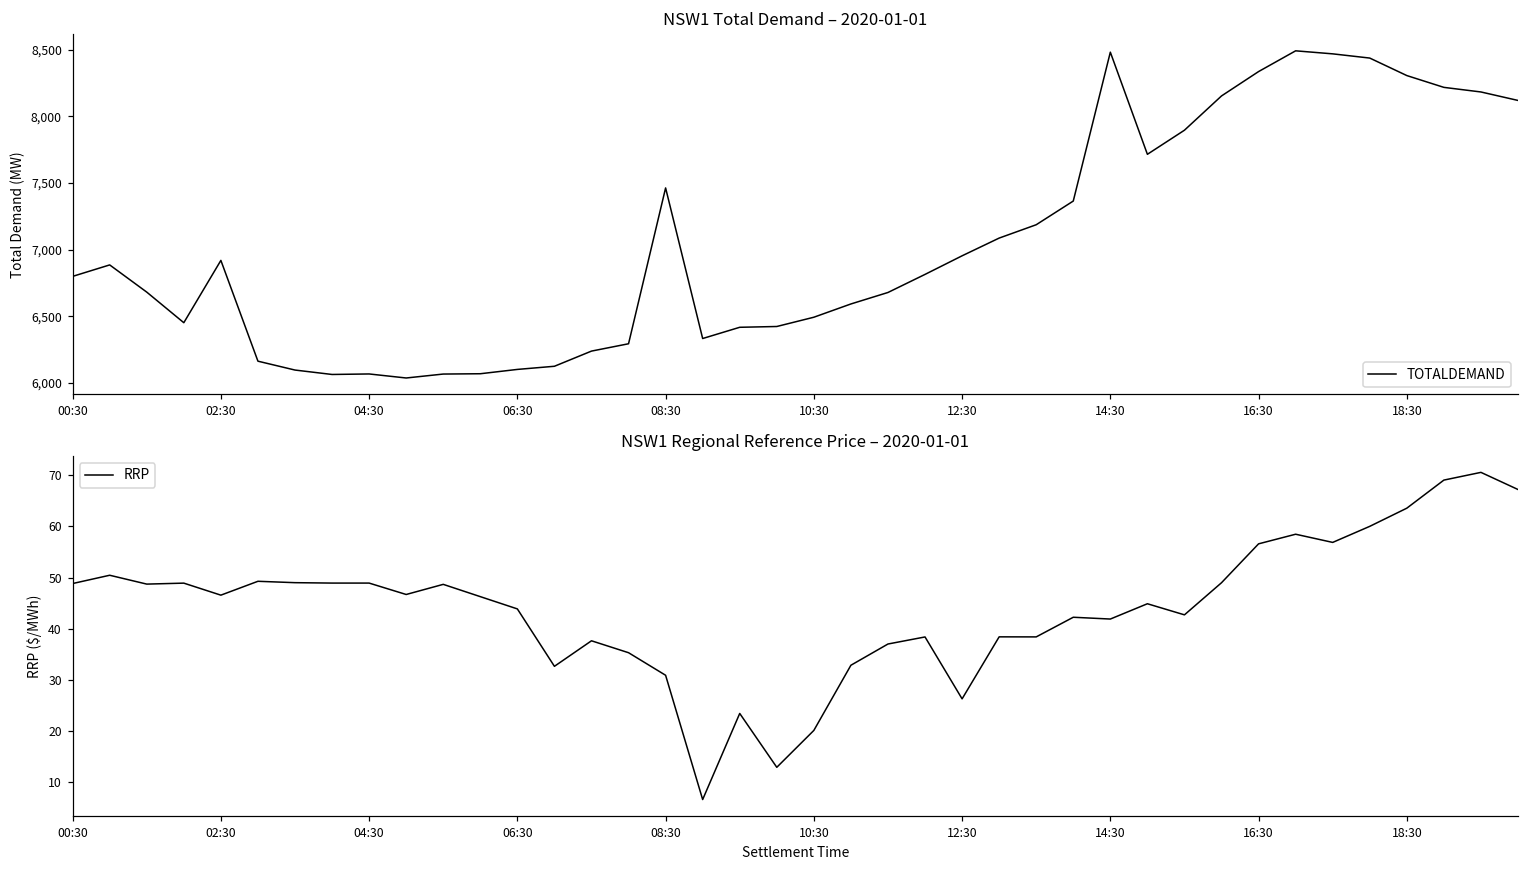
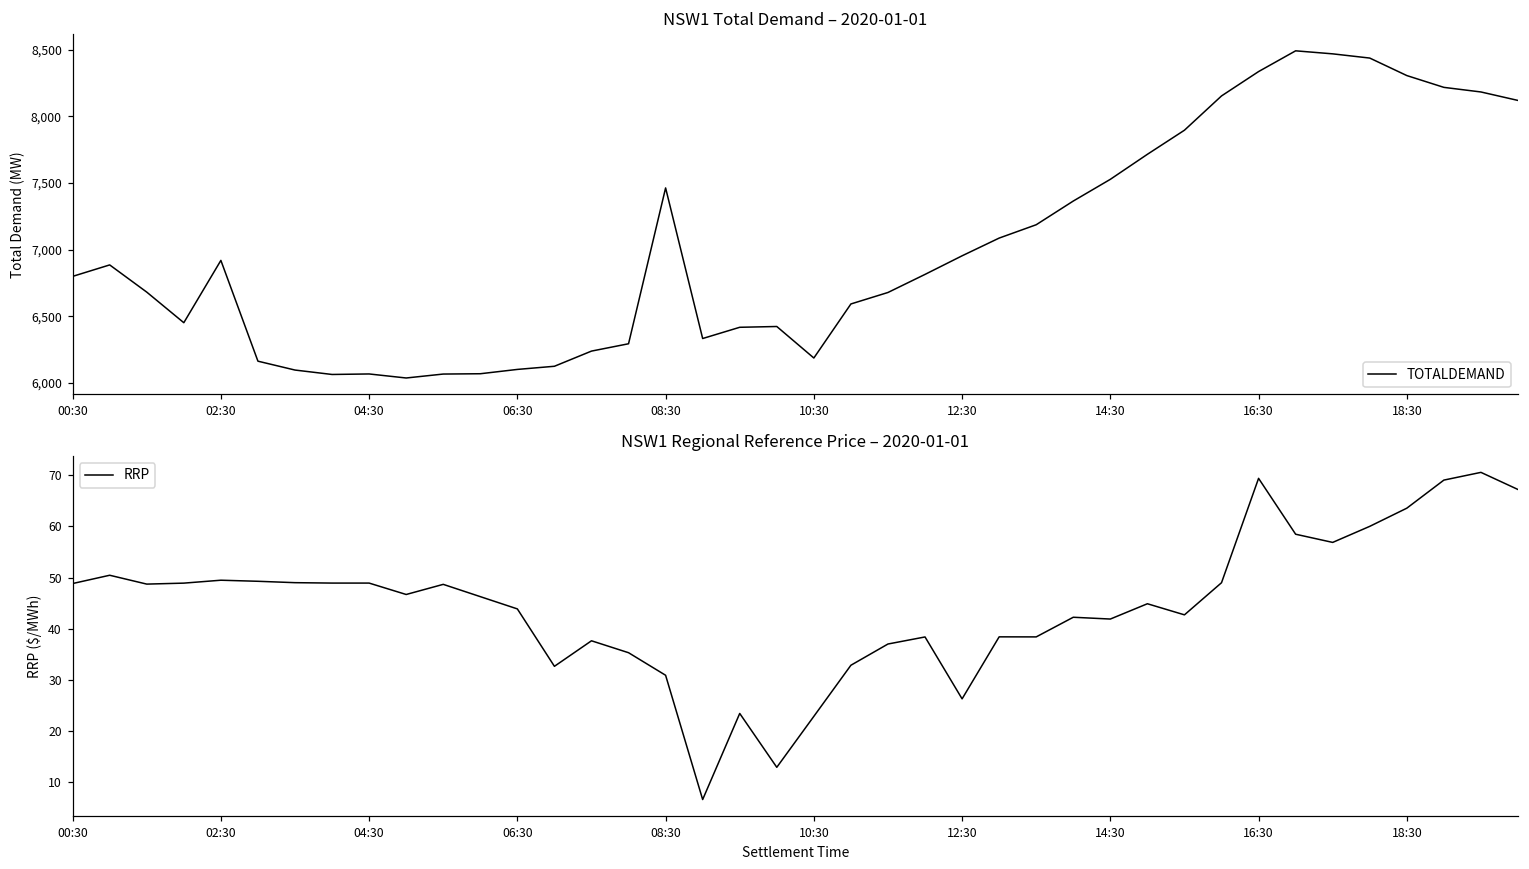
NSW1 Total Demand – 2020-01-01, 10:30: 6,490 -> 6,190
NSW1 Total Demand – 2020-01-01, 14:30: 8,480 -> 7,530
NSW1 Regional Reference Price – 2020-01-01, 02:30: 47 -> 49
NSW1 Regional Reference Price – 2020-01-01, 10:30: 20 -> 23
NSW1 Regional Reference Price – 2020-01-01, 16:30: 57 -> 69
